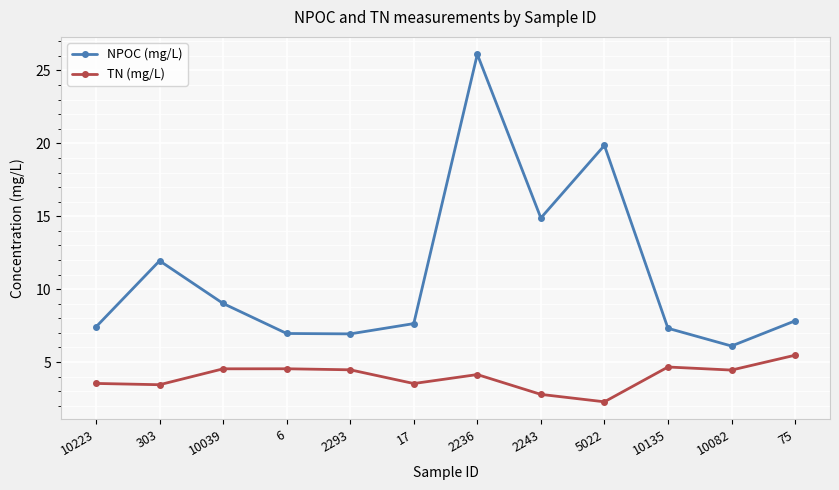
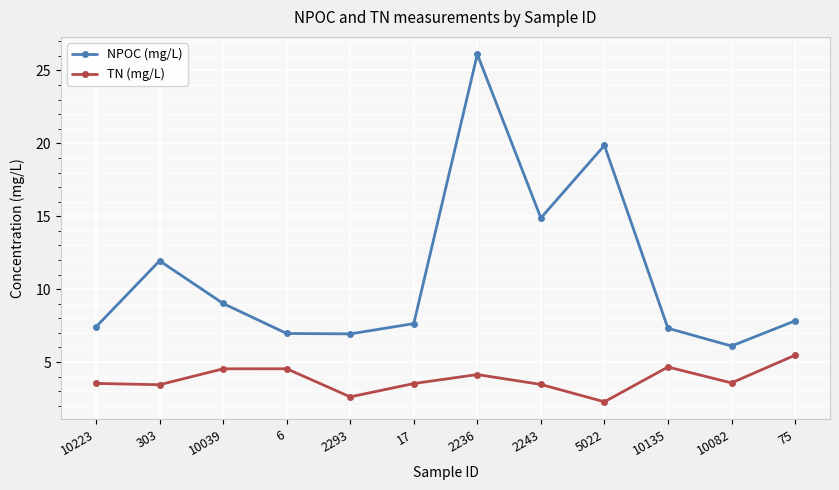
TN (mg/L), 2293: 4.5 -> 2.6
TN (mg/L), 2243: 2.8 -> 3.5
TN (mg/L), 10082: 4.5 -> 3.6
